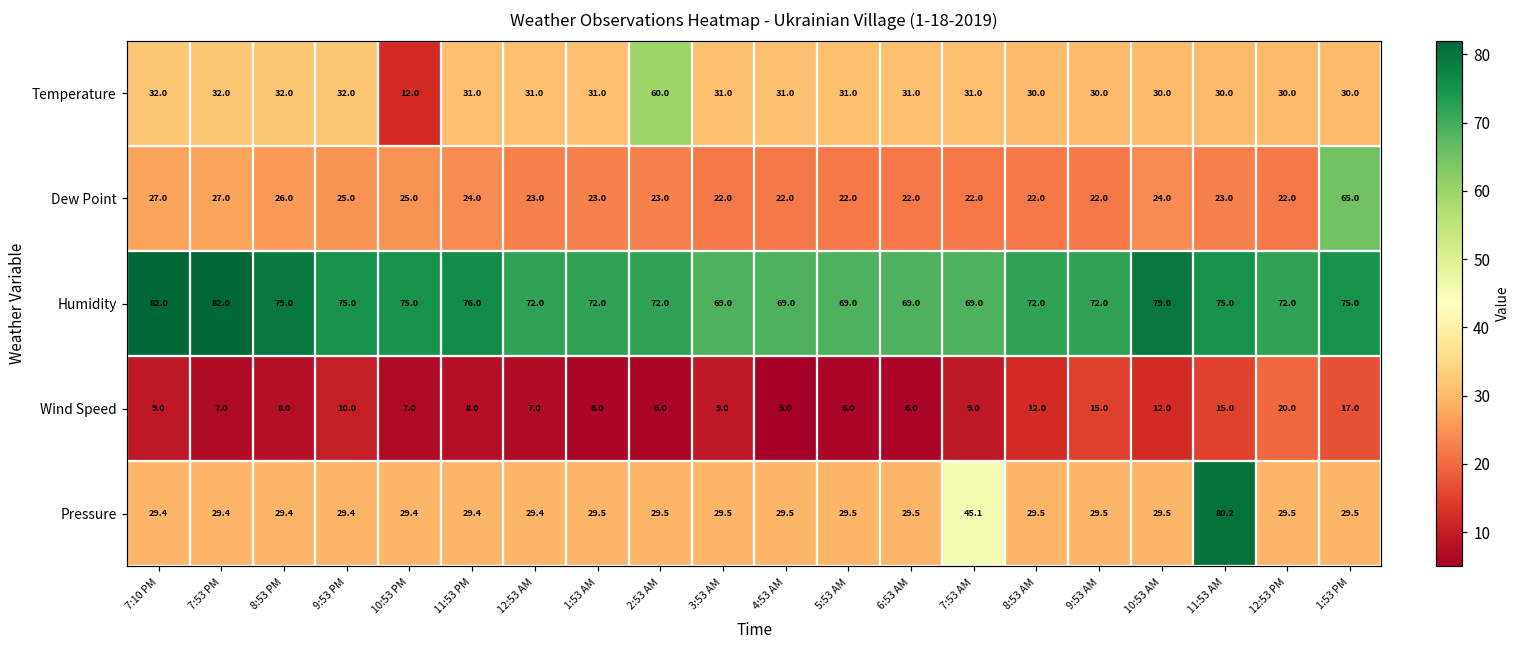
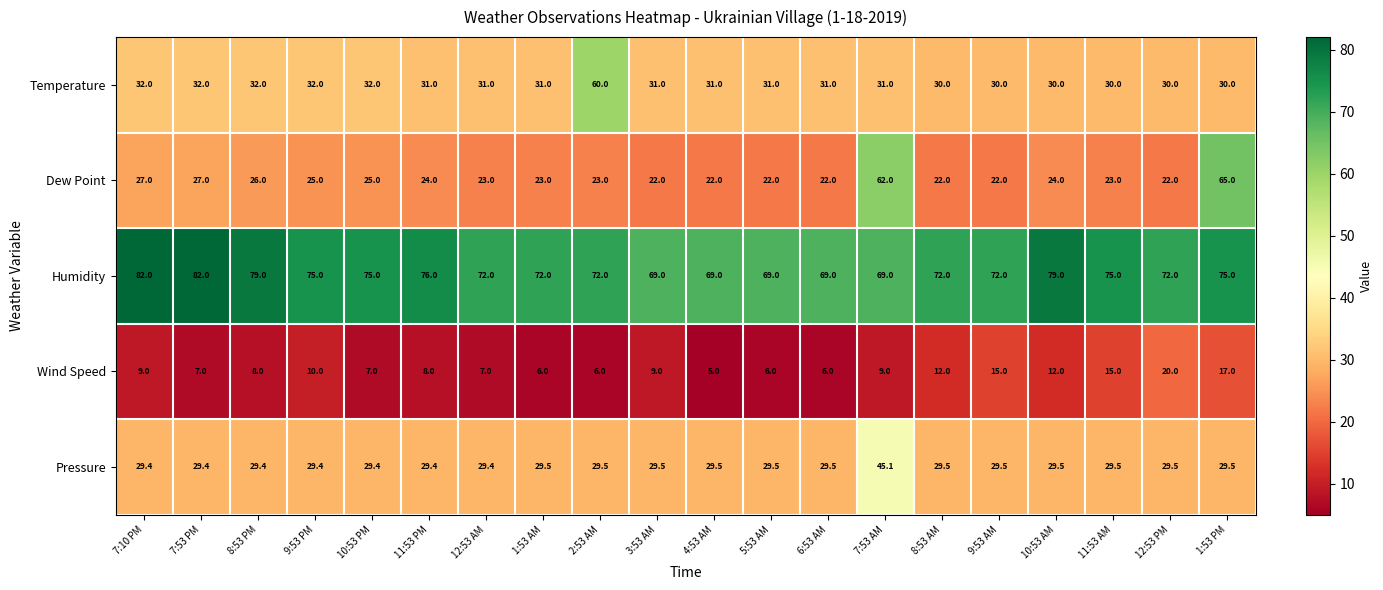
Temperature, 10:53 PM: 12.0 -> 32.0
Dew Point, 7:53 AM: 22.0 -> 62.0
Pressure, 11:53 AM: 80.2 -> 29.5
